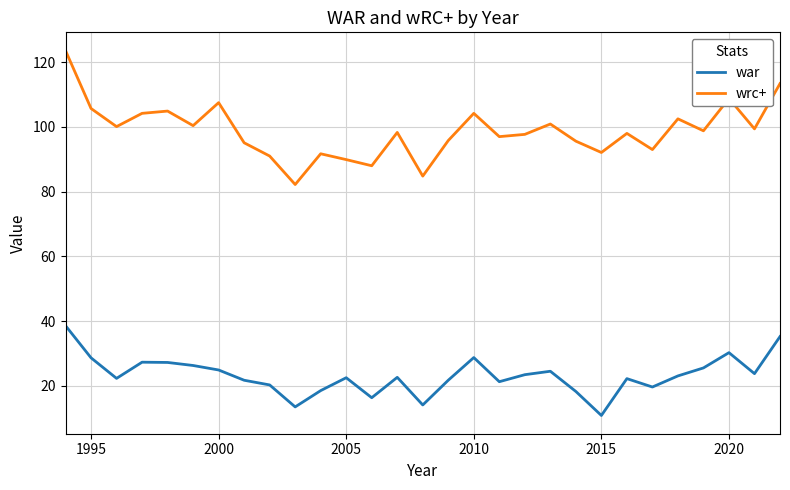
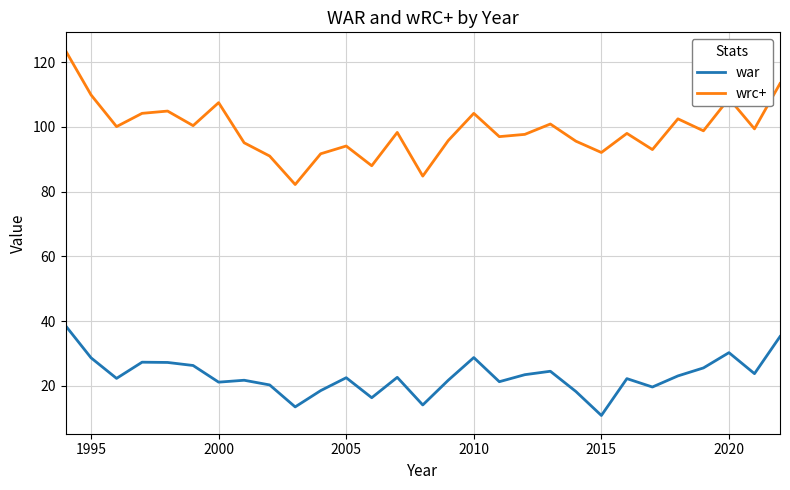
wrc+, 1995: 106 -> 110
war, 2000: 25 -> 21
wrc+, 2005: 90 -> 94
